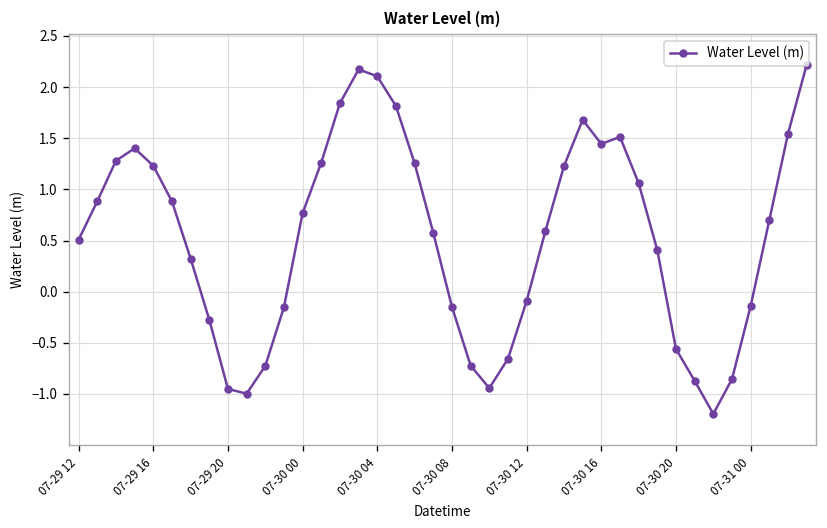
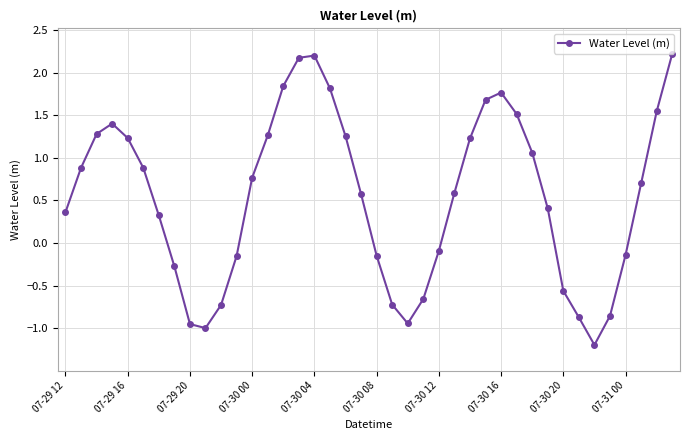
07-29 12: 0.5 -> 0.4
07-30 04: 2.1 -> 2.2
07-30 16: 1.4 -> 1.8
